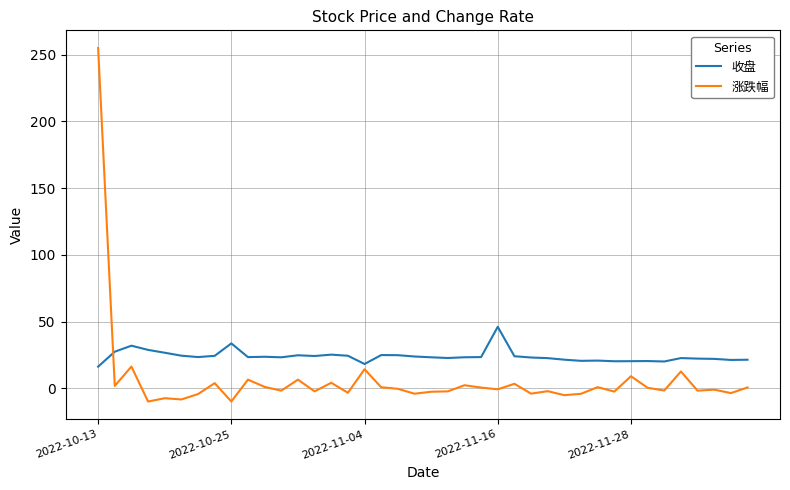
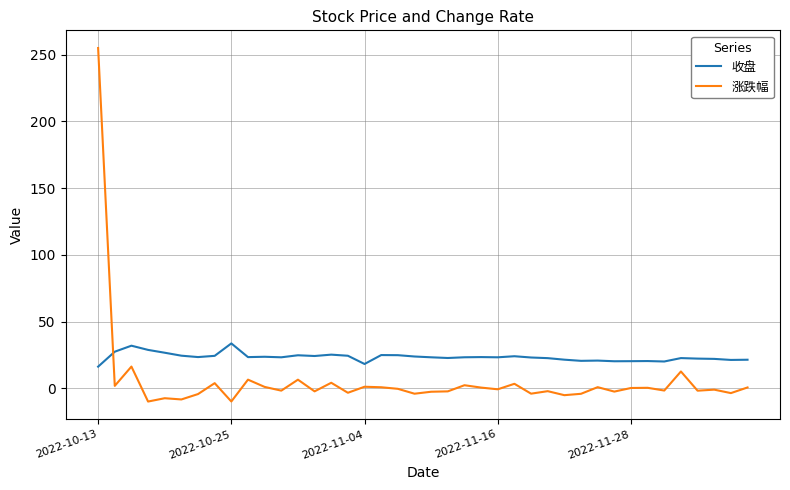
涨跌幅, 2022-11-04: 14 -> 1
收盘, 2022-11-16: 46 -> 23
涨跌幅, 2022-11-28: 9 -> 0
